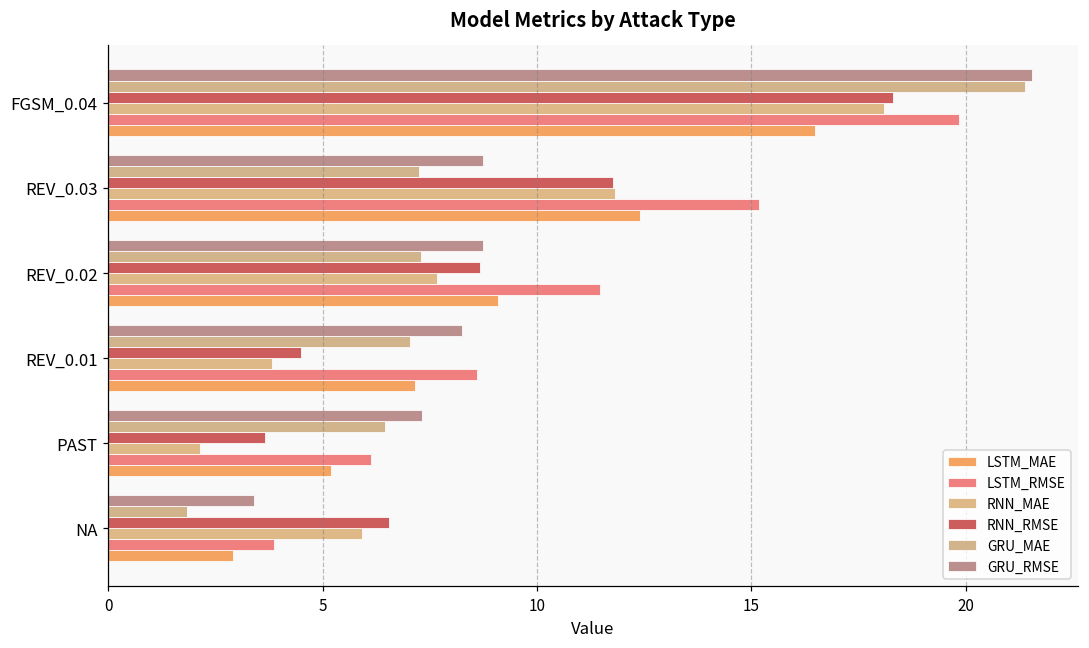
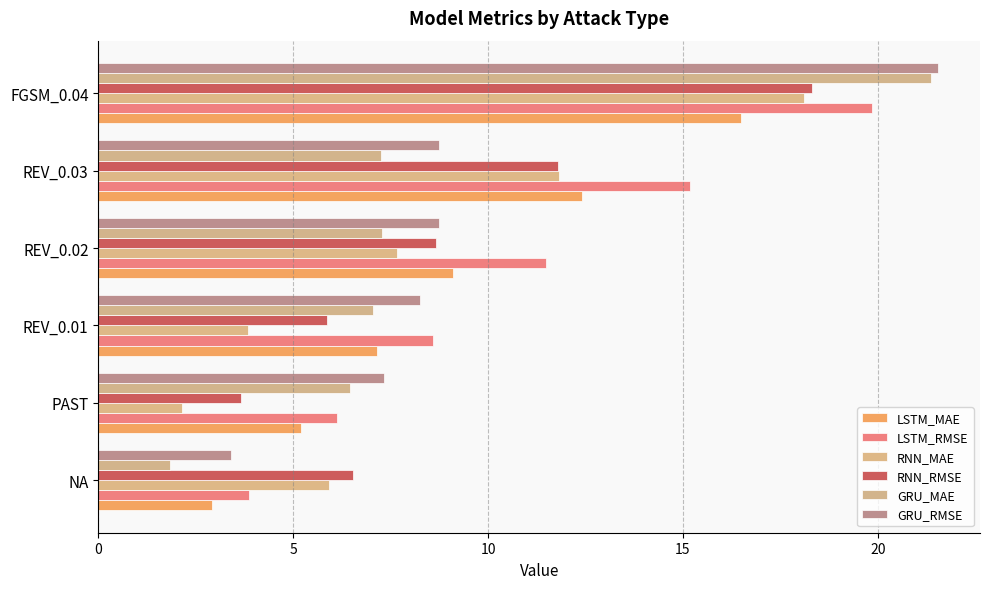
RNN_RMSE, REV_0.01: 4.5 -> 5.9
